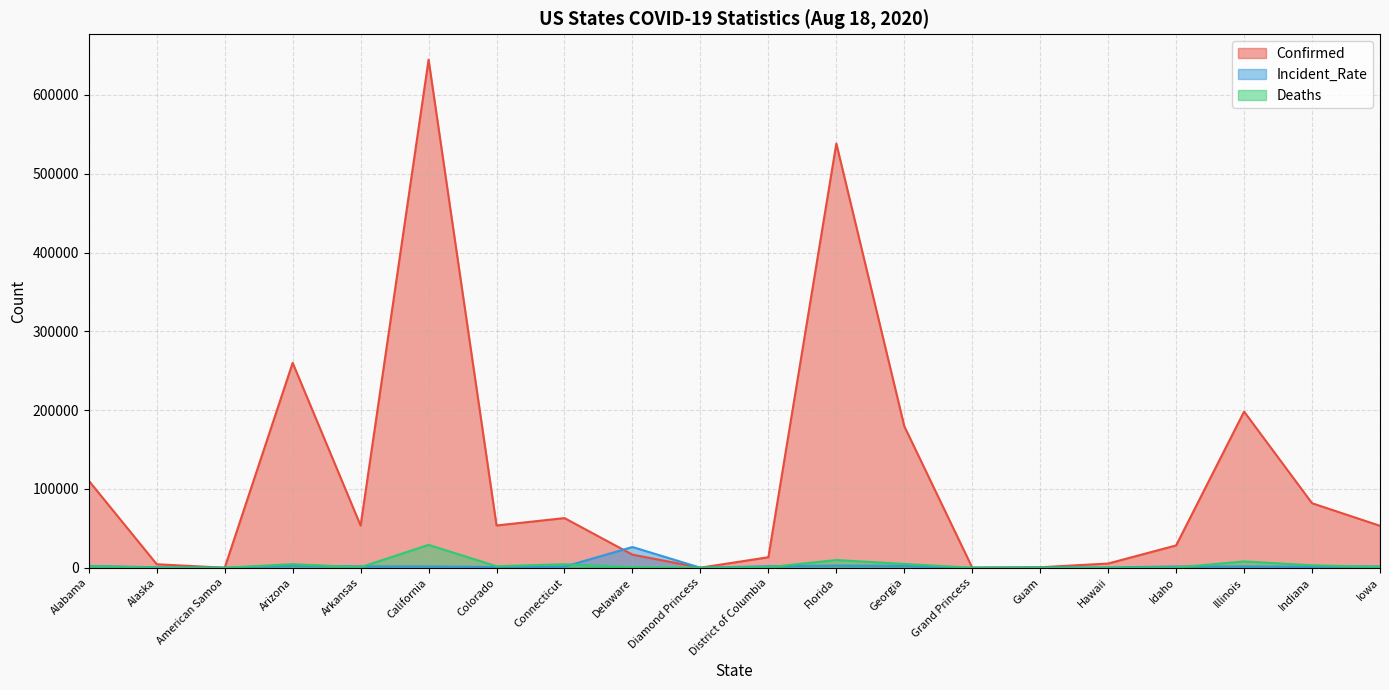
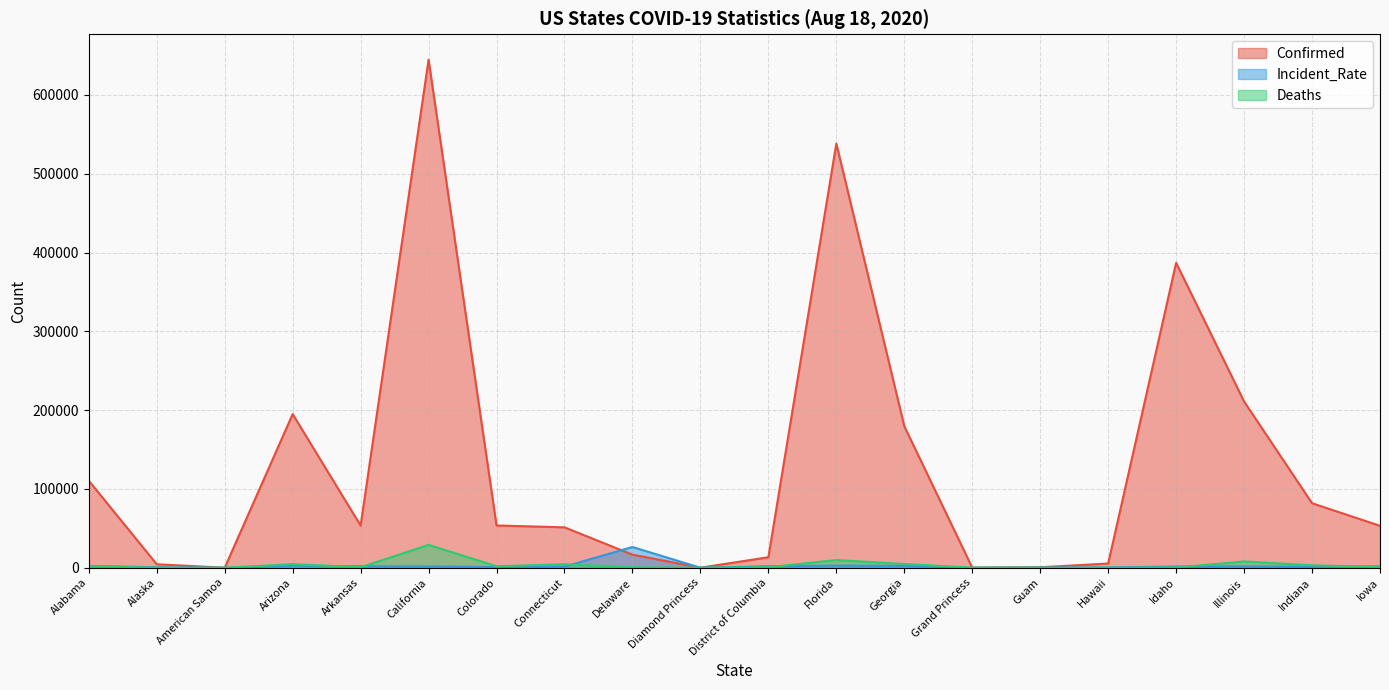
Confirmed, Arizona: 260000 -> 190000
Confirmed, Connecticut: 60000 -> 50000
Confirmed, Idaho: 30000 -> 390000
Confirmed, Illinois: 200000 -> 210000
